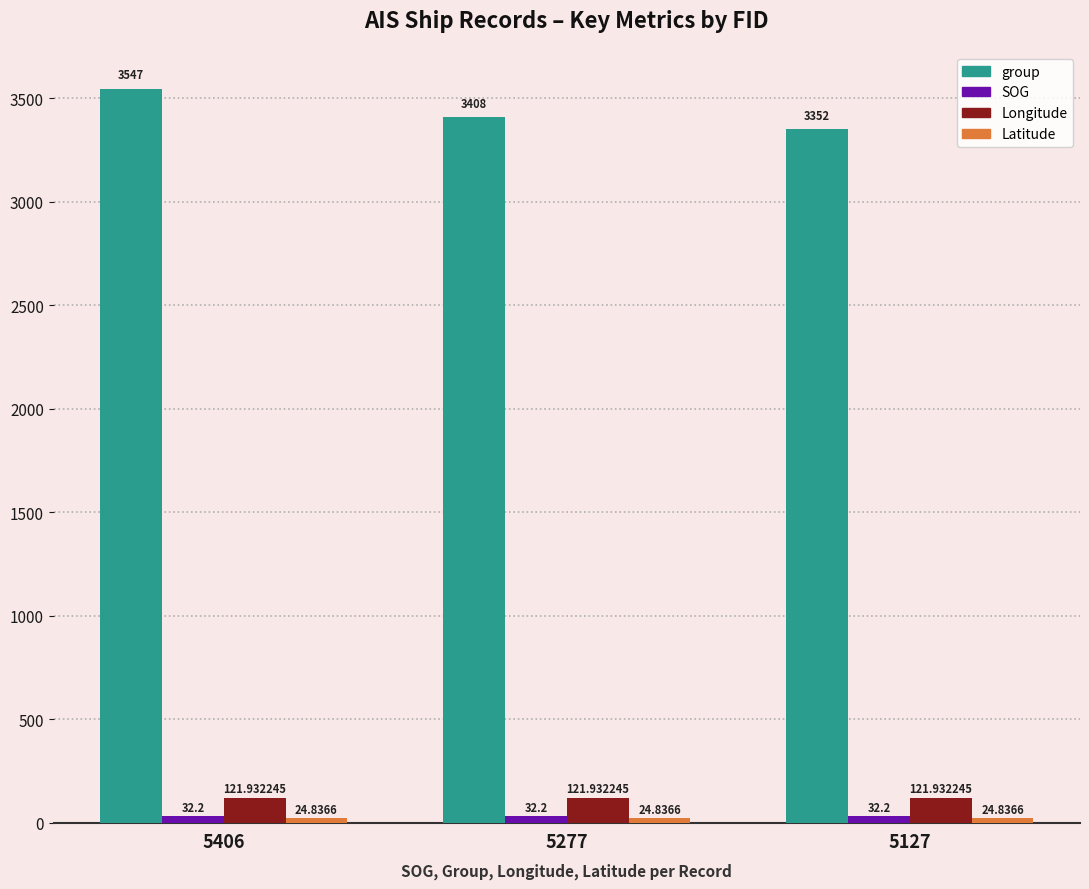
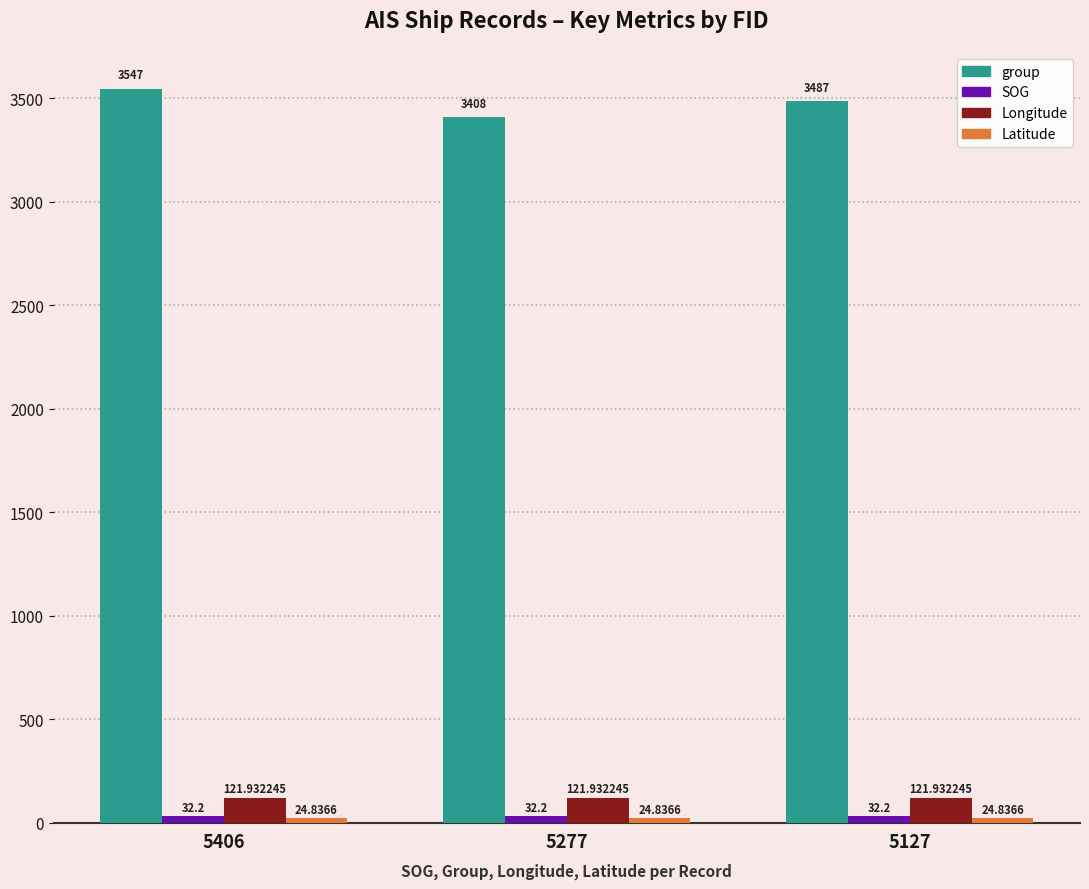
group, 5127: 3352 -> 3487
